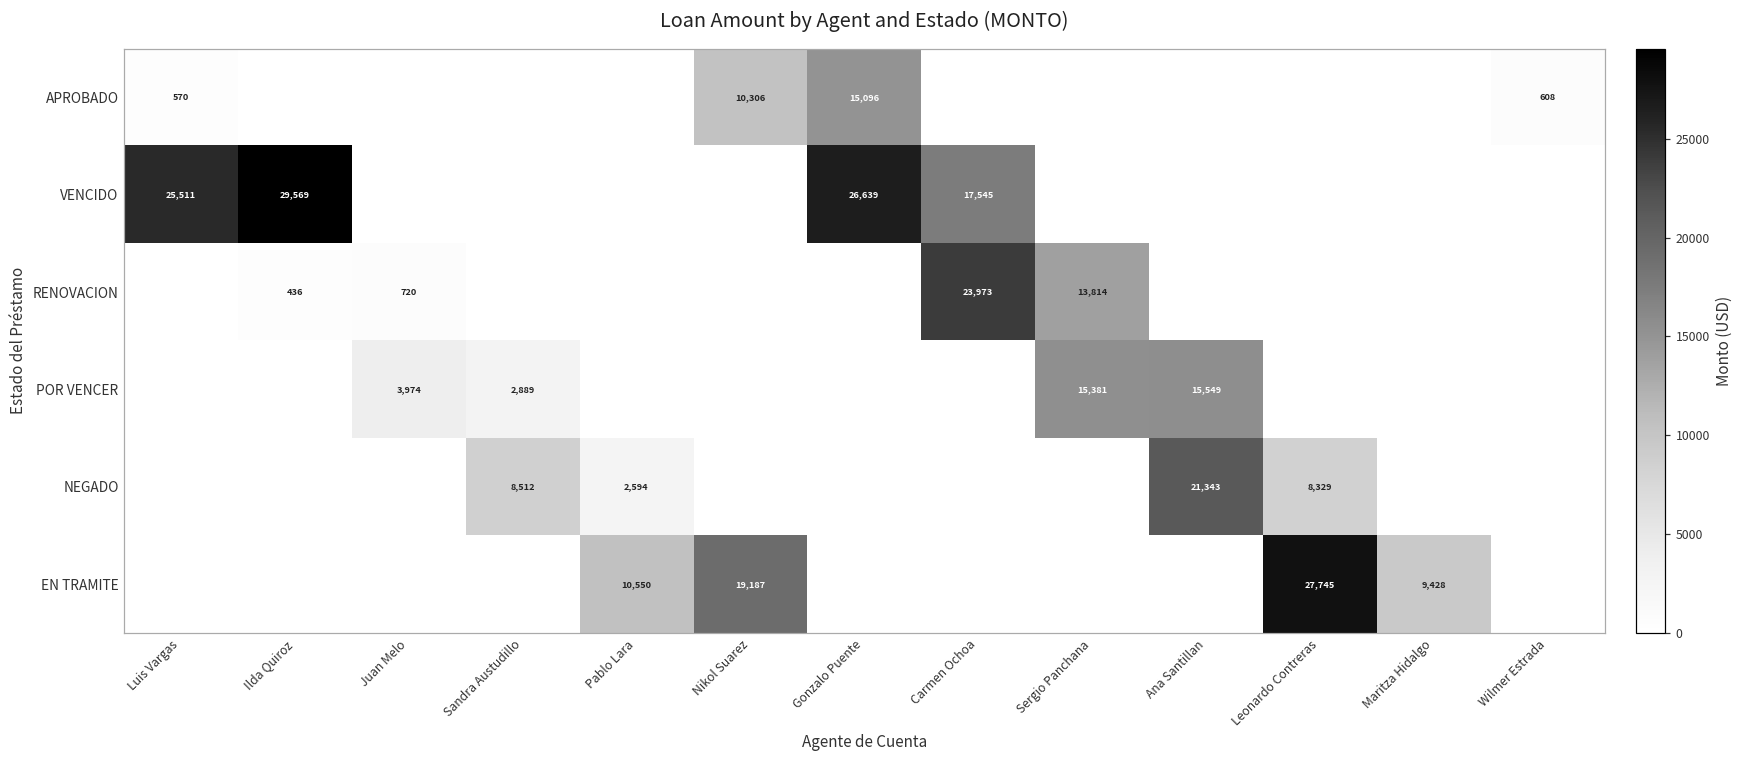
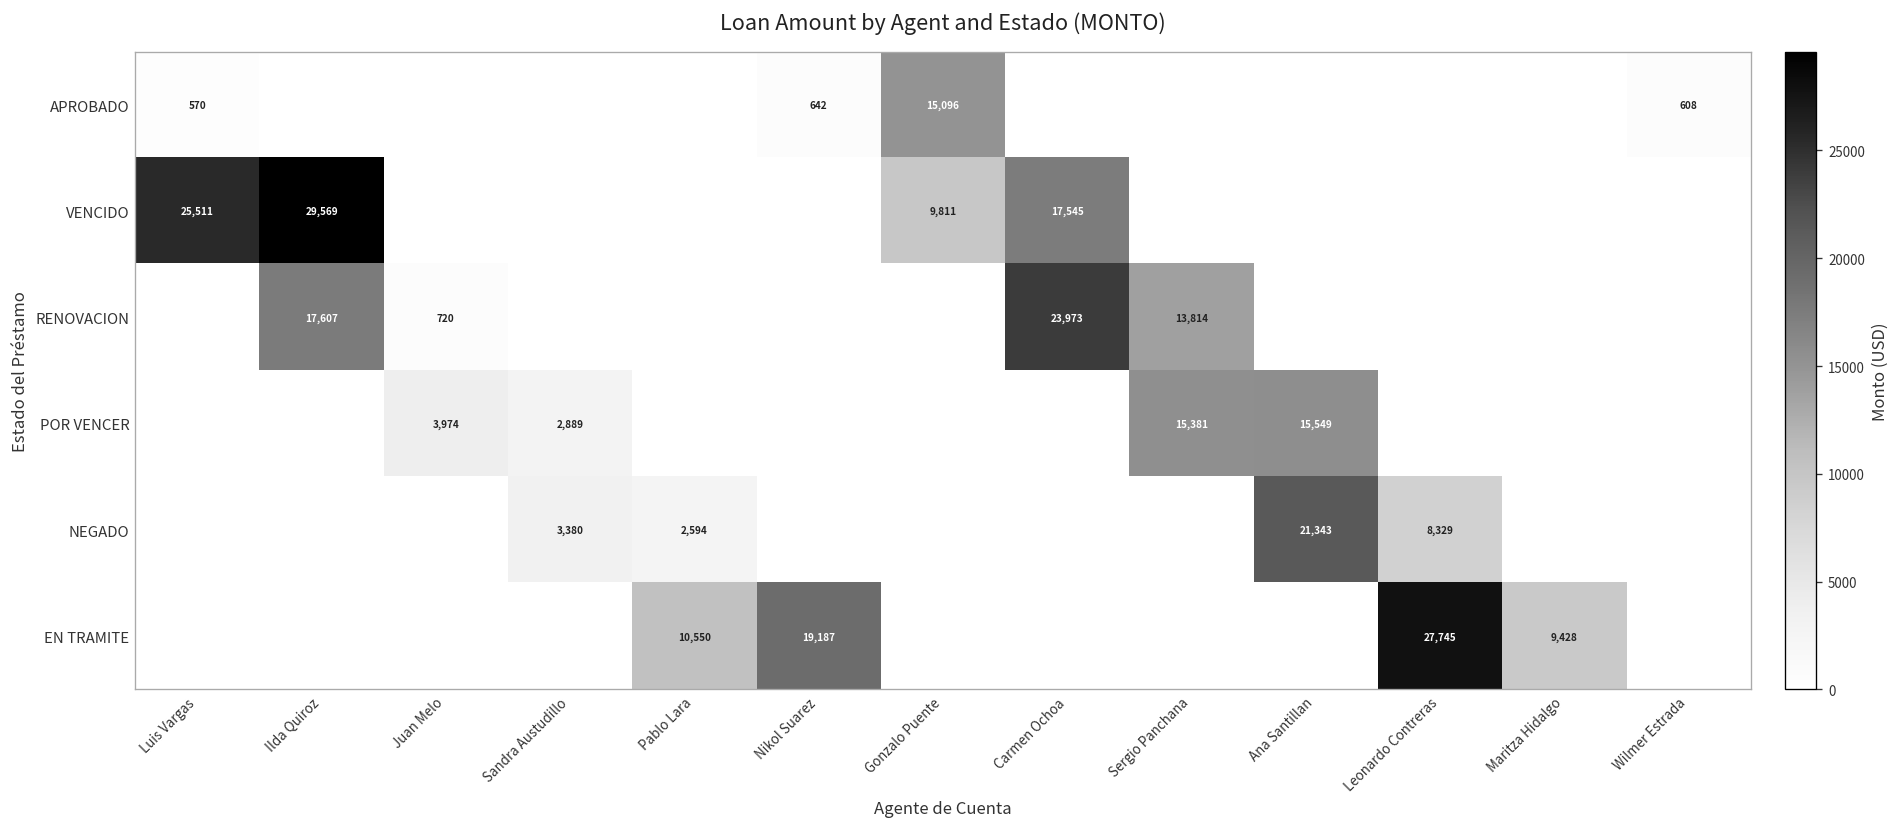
APROBADO, Nikol Suarez: 10,306 -> 642
VENCIDO, Gonzalo Puente: 26,639 -> 9,811
RENOVACION, Ilda Quiroz: 436 -> 17,607
NEGADO, Sandra Austudillo: 8,512 -> 3,380
